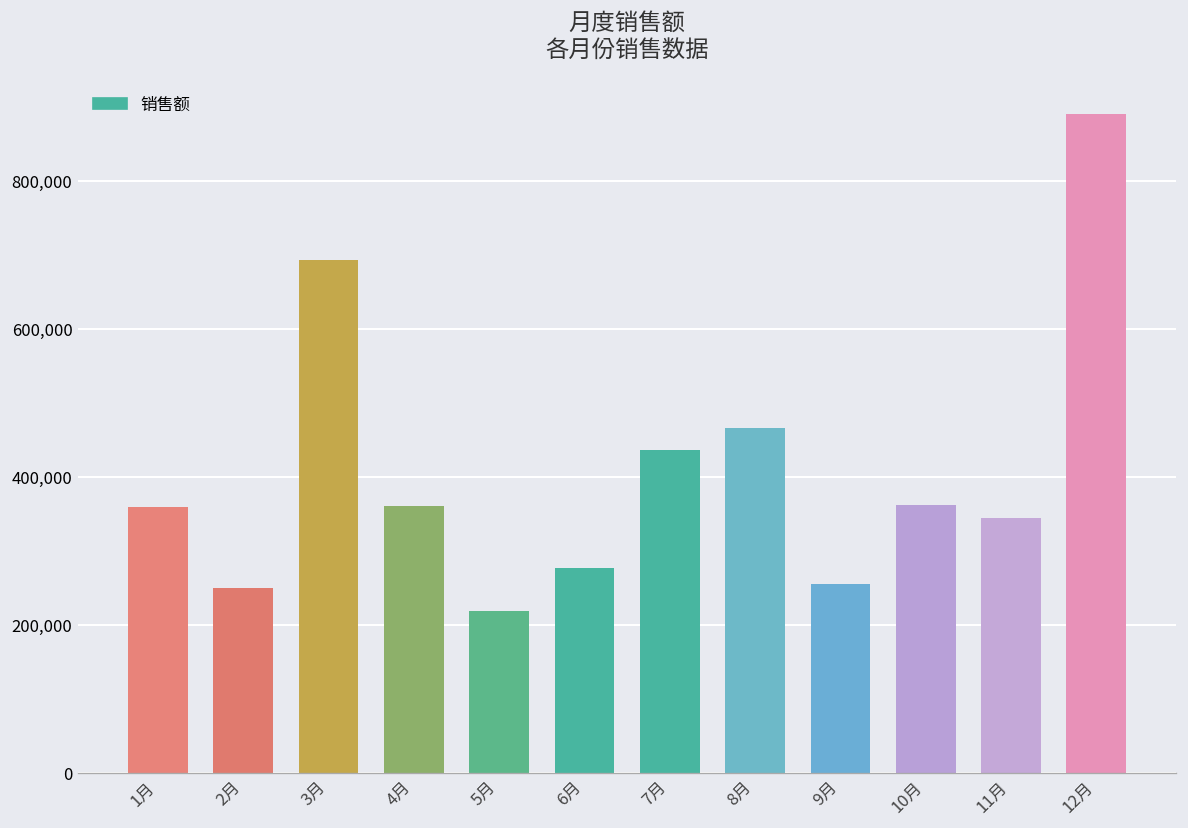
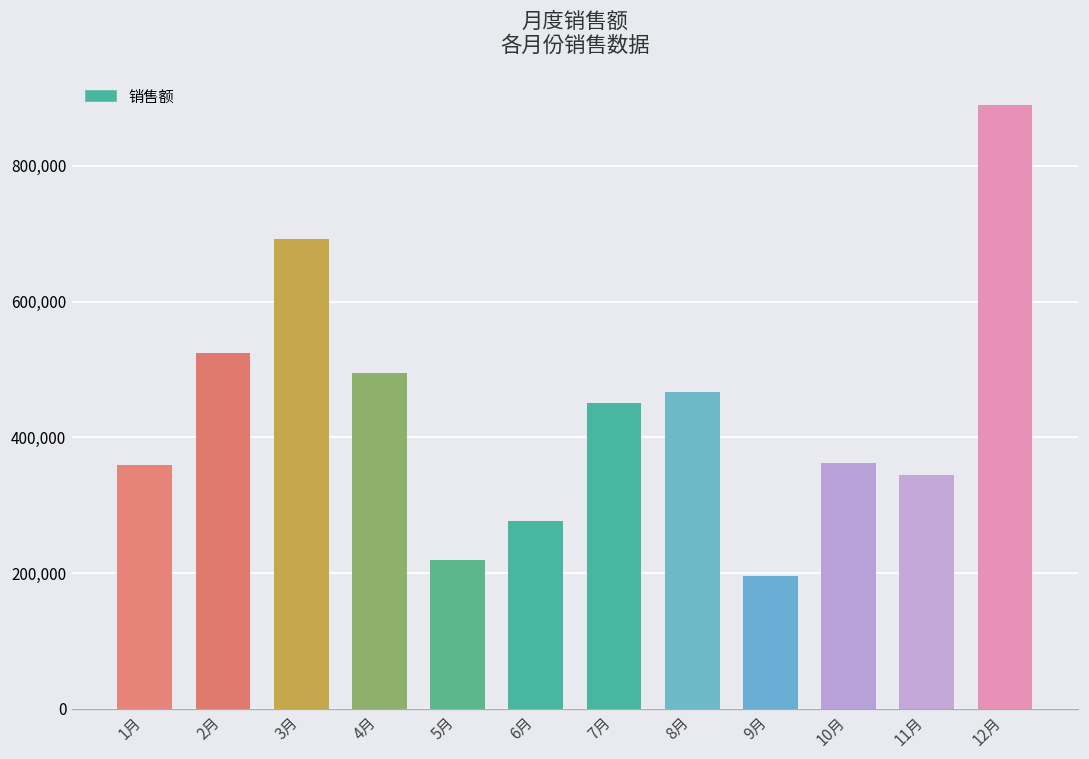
2月: 250,000 -> 520,000
4月: 360,000 -> 490,000
7月: 440,000 -> 450,000
9月: 260,000 -> 200,000
